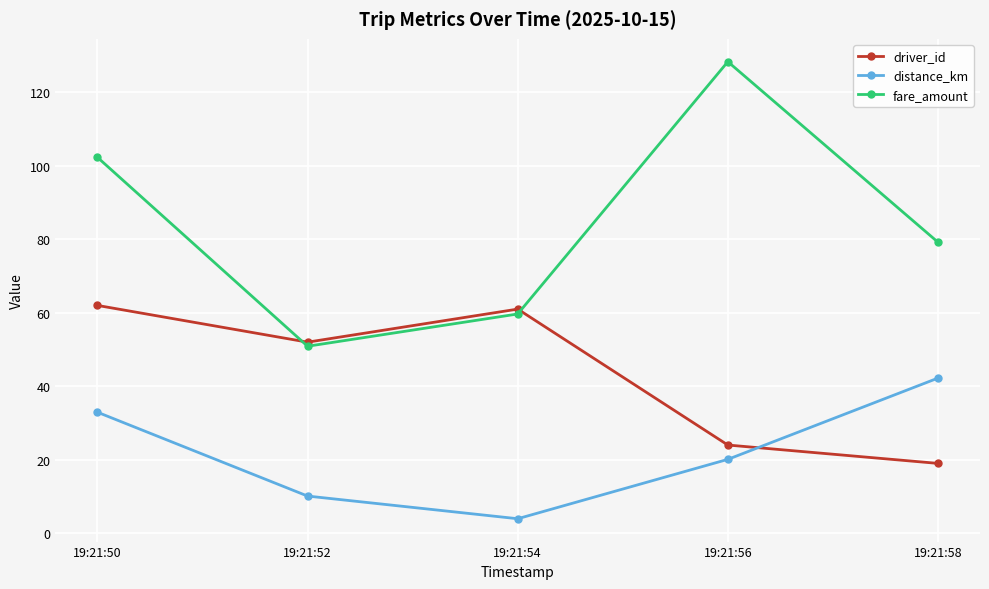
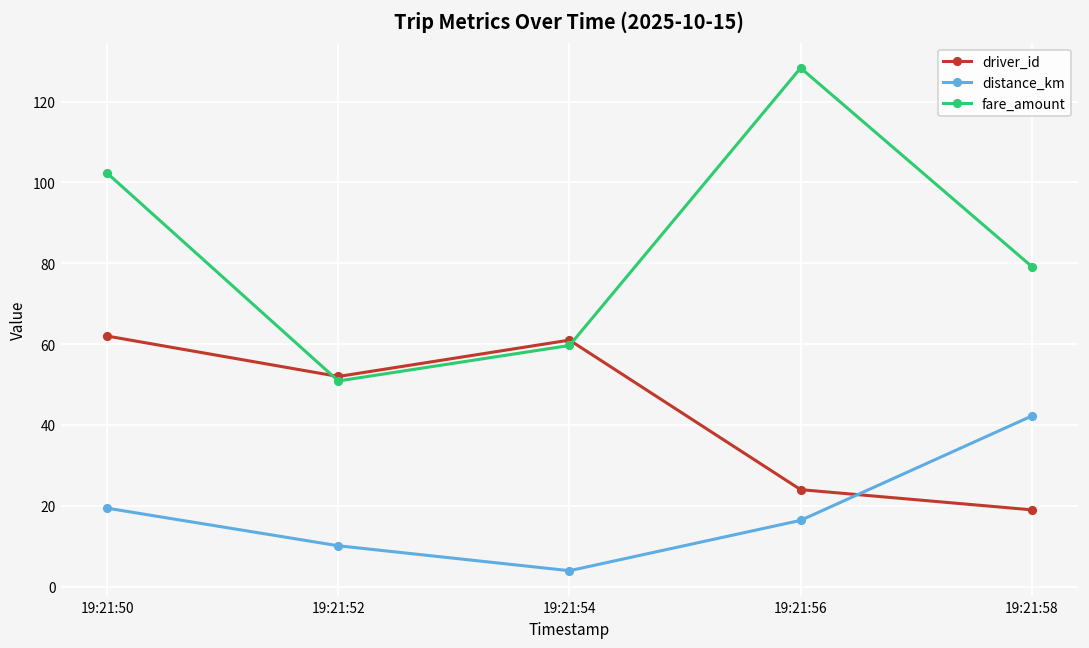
distance_km, 19:21:50: 33 -> 19
distance_km, 19:21:56: 20 -> 16
